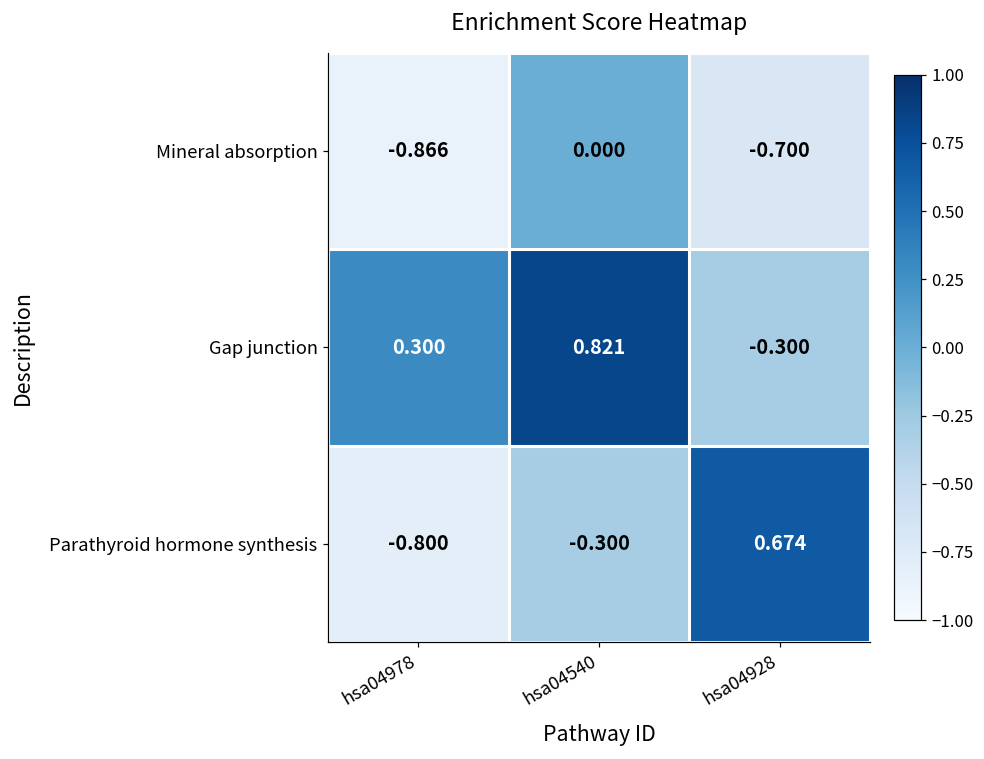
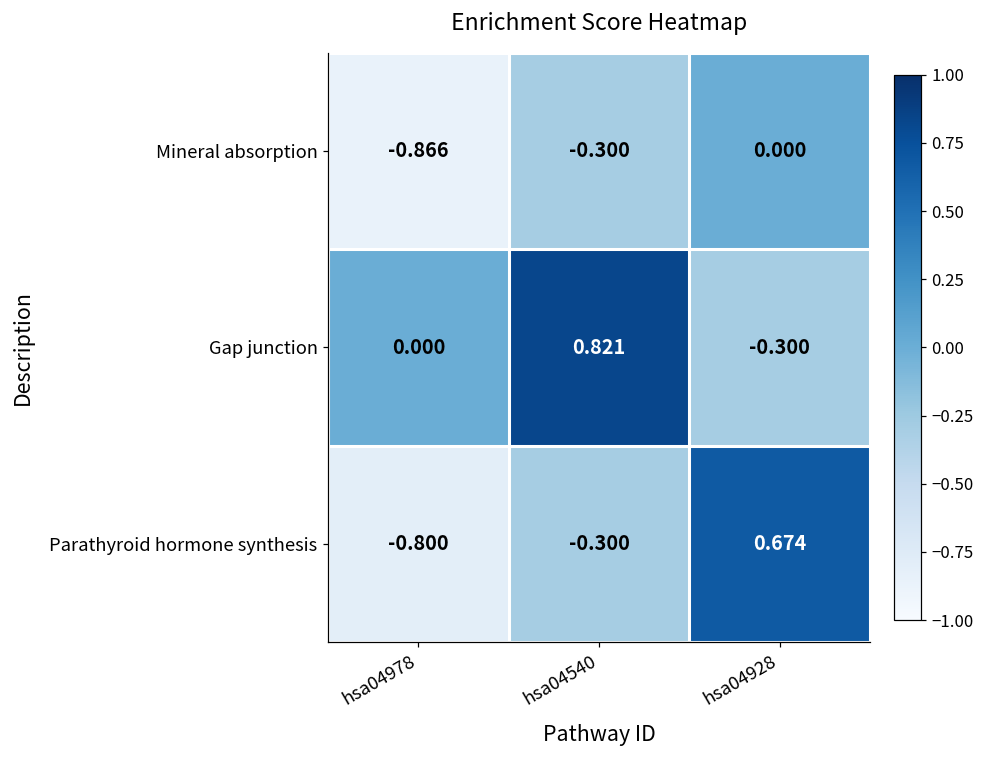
Mineral absorption, hsa04540: 0.000 -> -0.300
Mineral absorption, hsa04928: -0.700 -> 0.000
Gap junction, hsa04978: 0.300 -> 0.000
